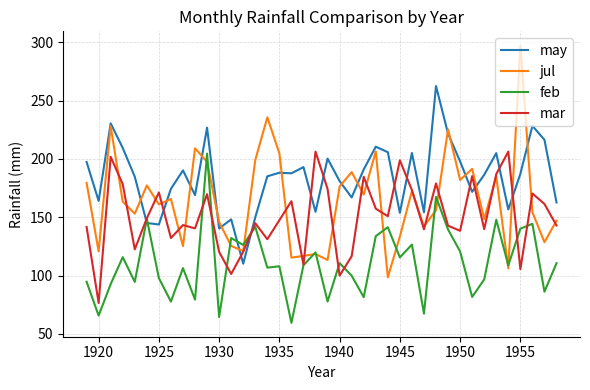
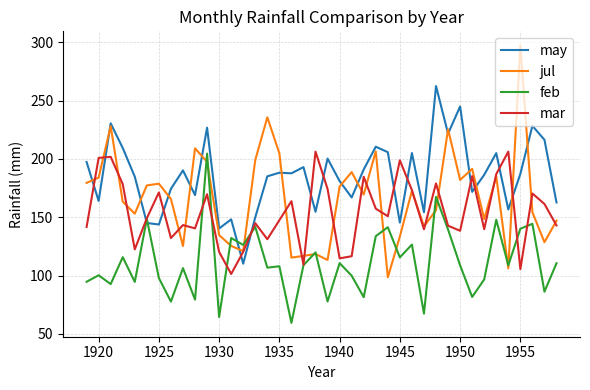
jul, 1920: 121 -> 184
feb, 1920: 66 -> 100
mar, 1920: 77 -> 201
jul, 1925: 161 -> 179
jul, 1930: 146 -> 135
mar, 1940: 100 -> 115
may, 1945: 154 -> 145
may, 1950: 198 -> 245
feb, 1950: 121 -> 109
